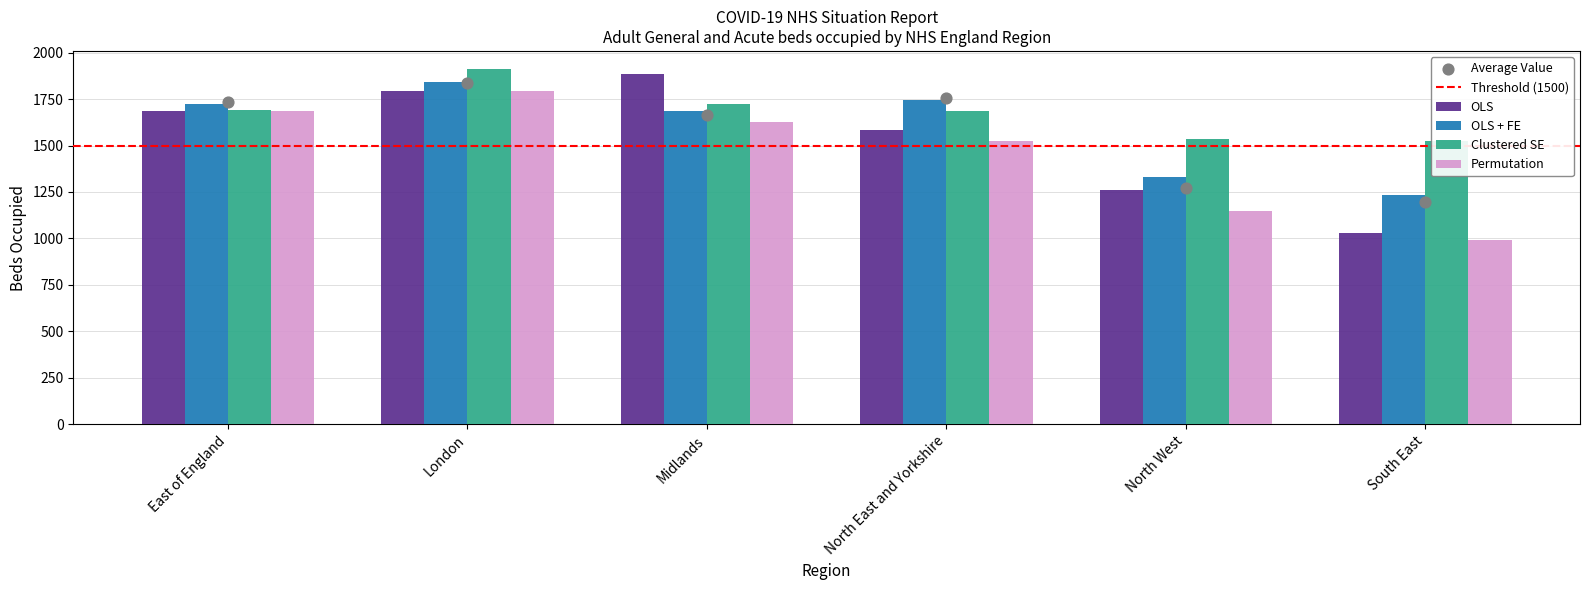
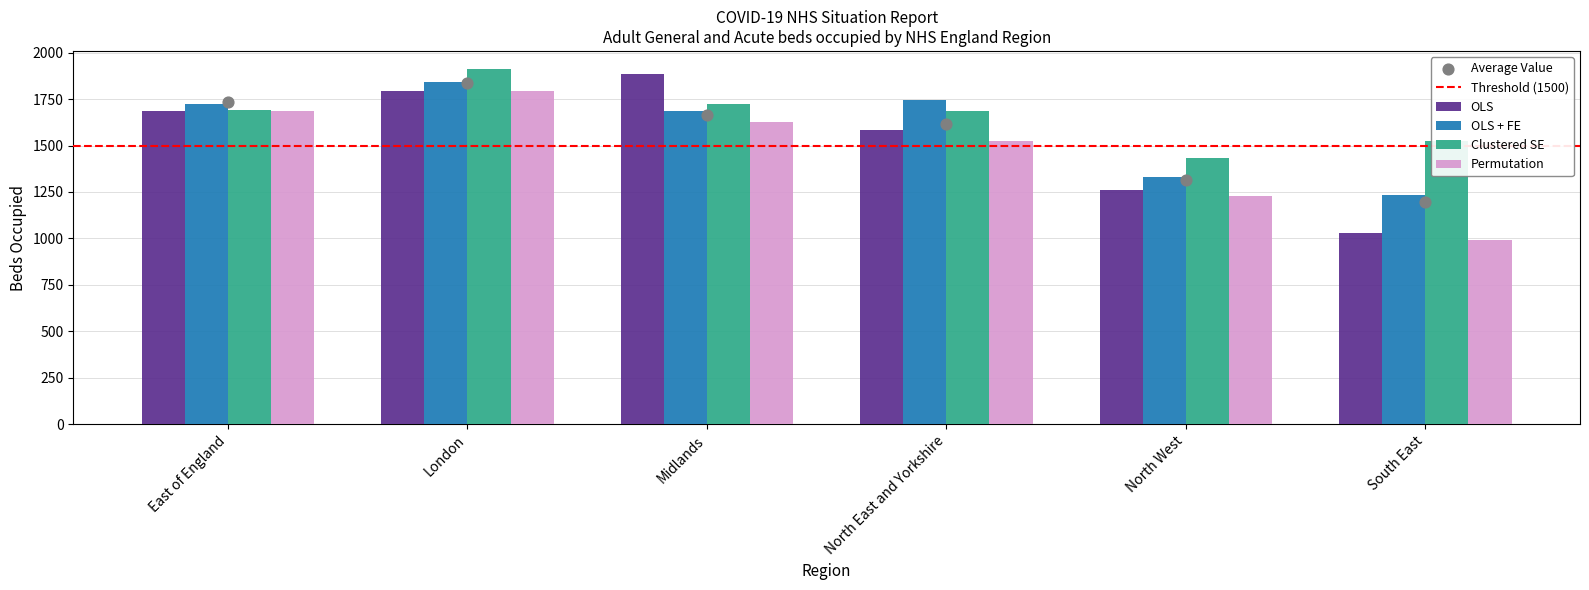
Average Value, North East and Yorkshire: 1760 -> 1610
Average Value, North West: 1270 -> 1310
Clustered SE, North West: 1540 -> 1440
Permutation, North West: 1150 -> 1230
